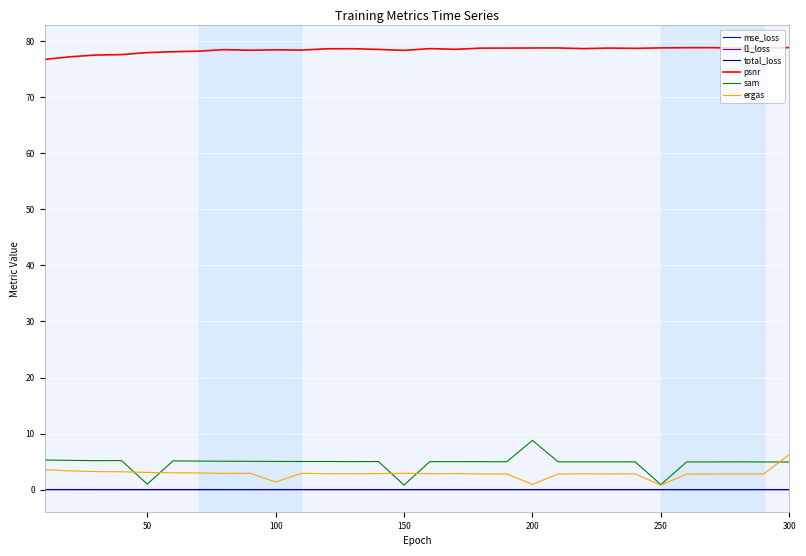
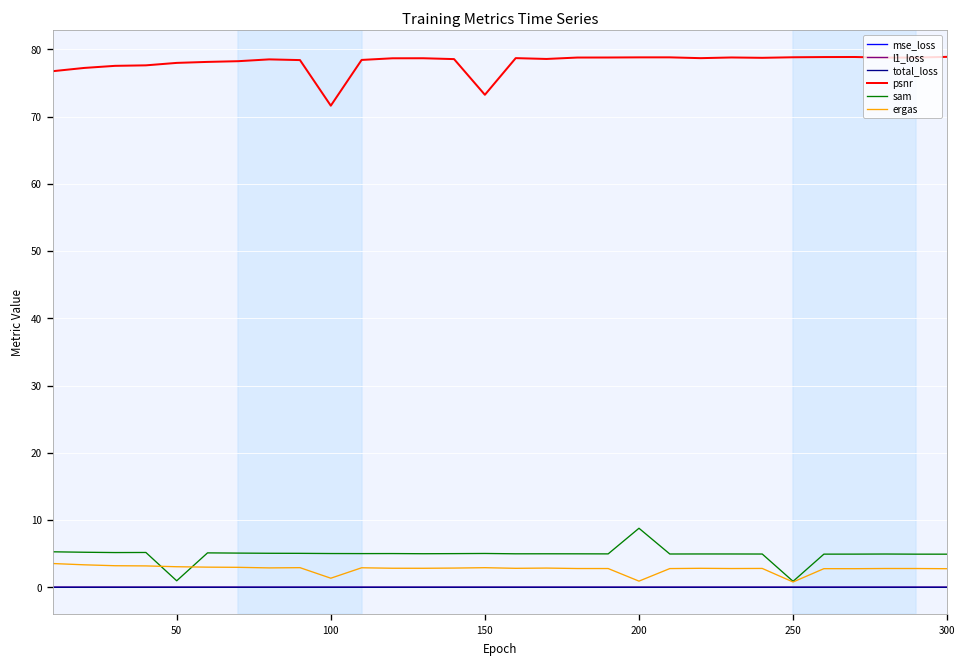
psnr, 100: 78 -> 72
psnr, 150: 78 -> 73
sam, 150: 1 -> 5
ergas, 300: 6 -> 3
